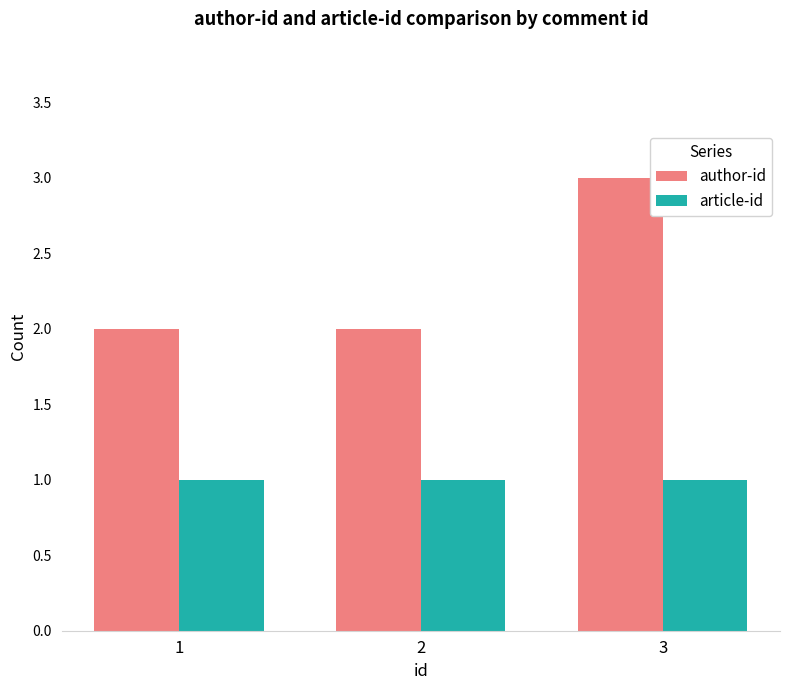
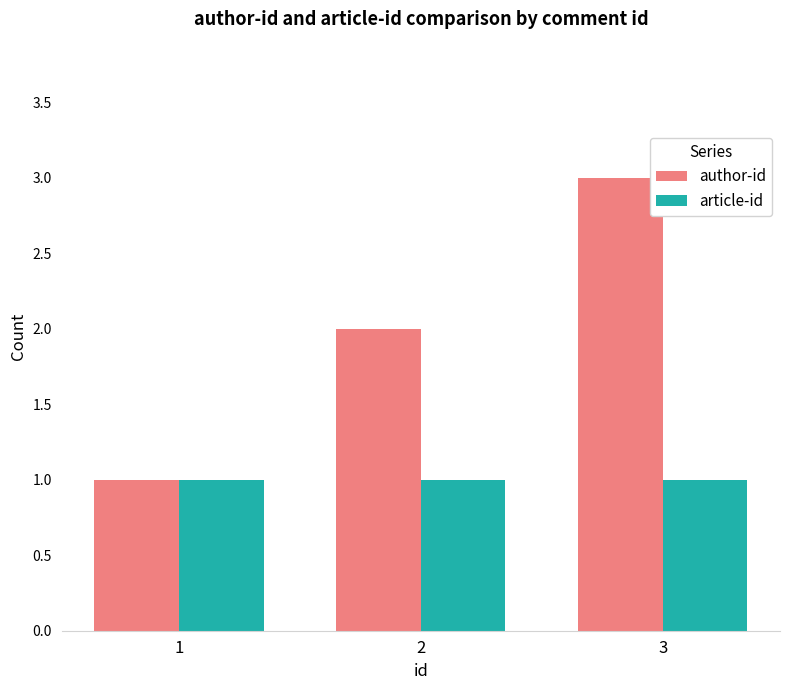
author-id, 1: 2 -> 1
